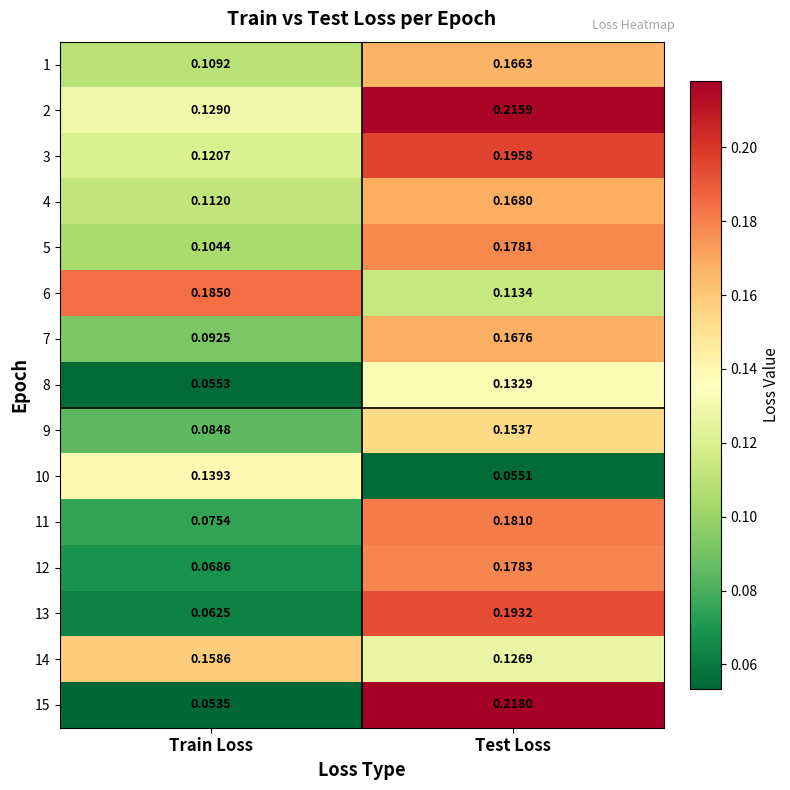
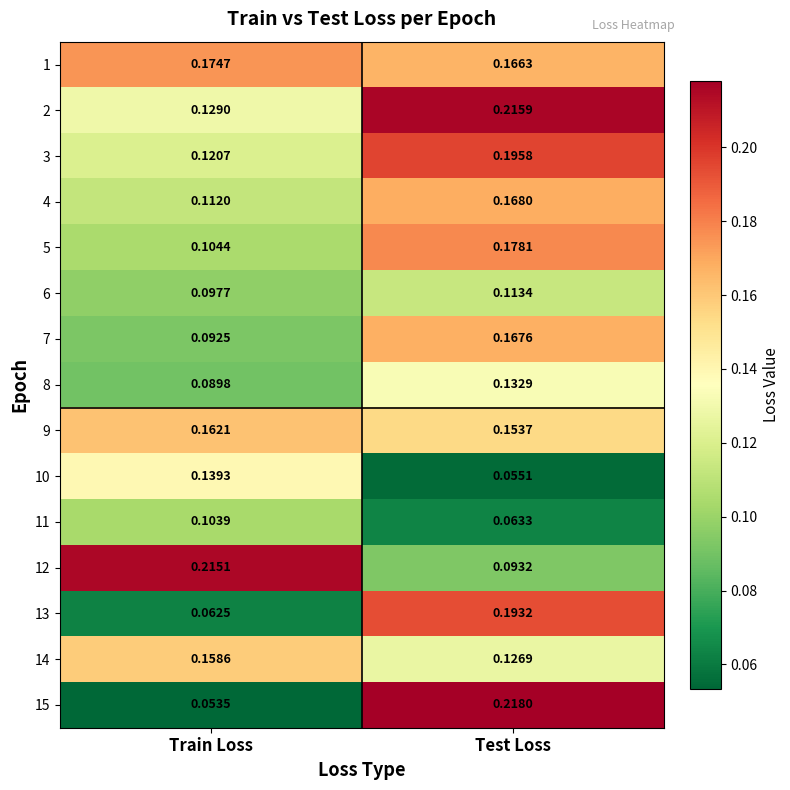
1, Train Loss: 0.1092 -> 0.1747
6, Train Loss: 0.1850 -> 0.0977
8, Train Loss: 0.0553 -> 0.0898
9, Train Loss: 0.0848 -> 0.1621
11, Train Loss: 0.0754 -> 0.1039
11, Test Loss: 0.1810 -> 0.0633
12, Train Loss: 0.0686 -> 0.2151
12, Test Loss: 0.1783 -> 0.0932
